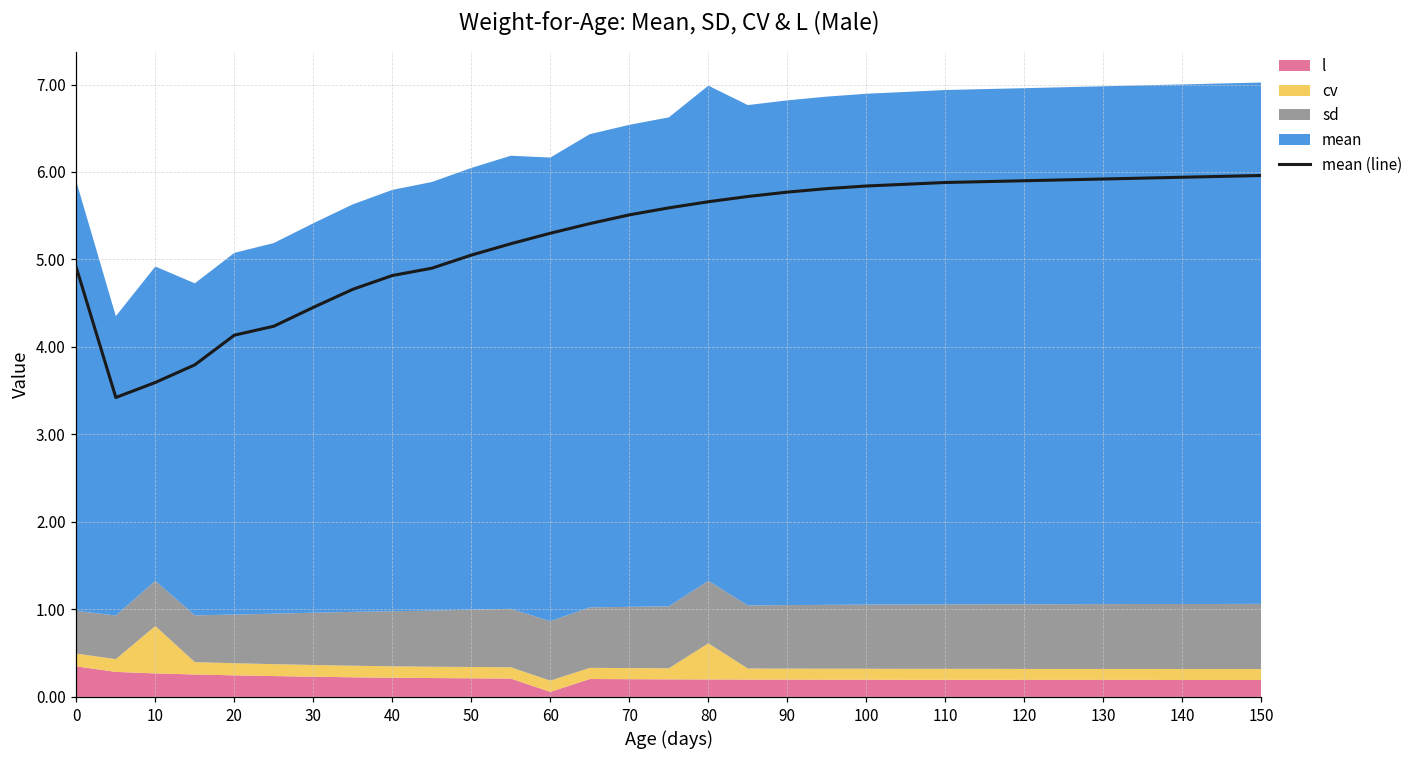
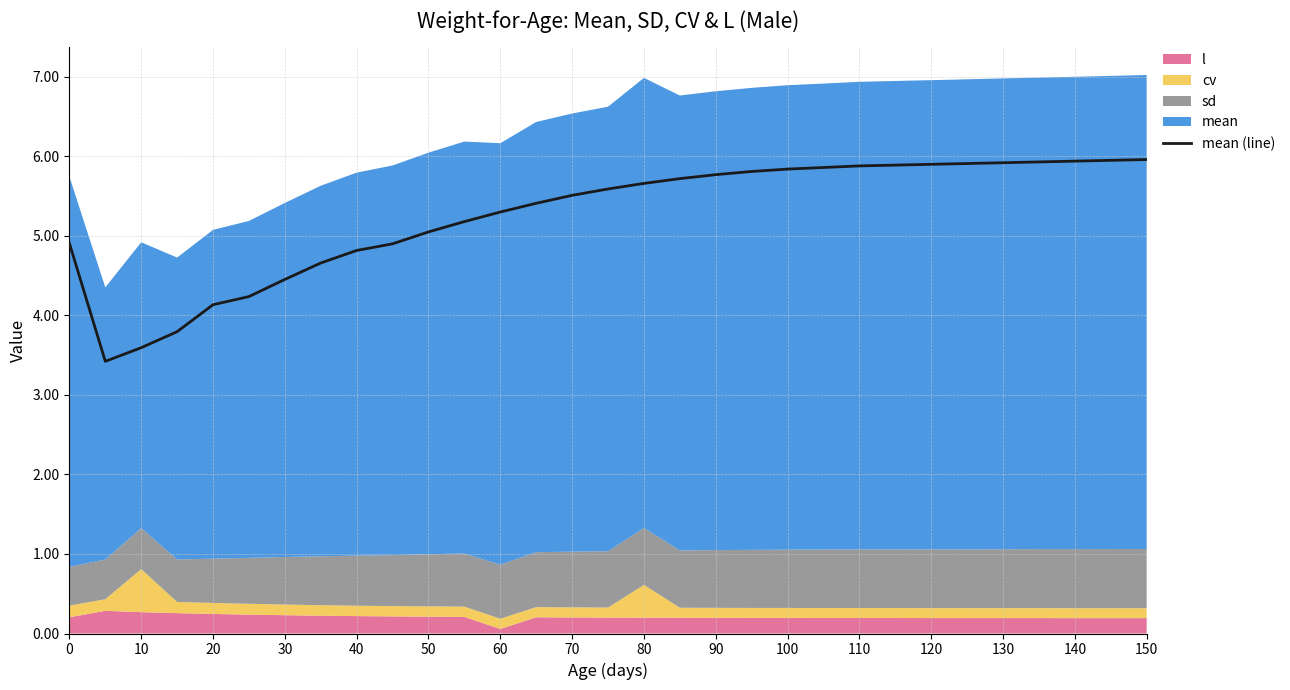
l, 0: 0.3 -> 0.2
